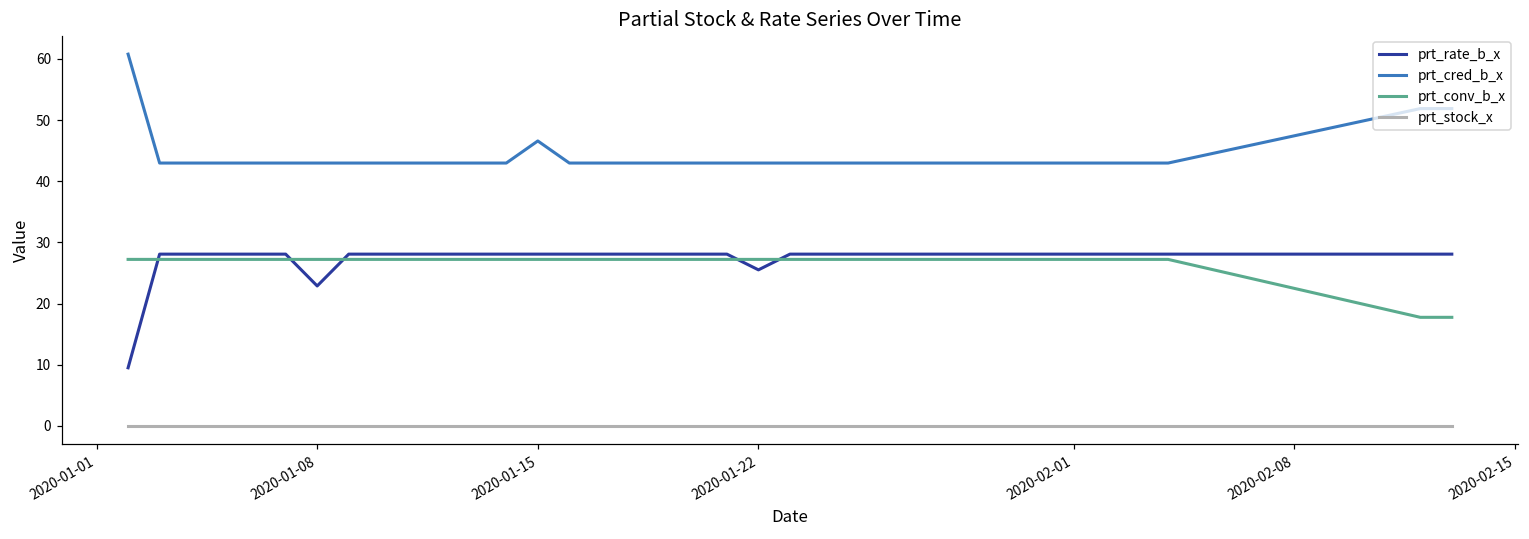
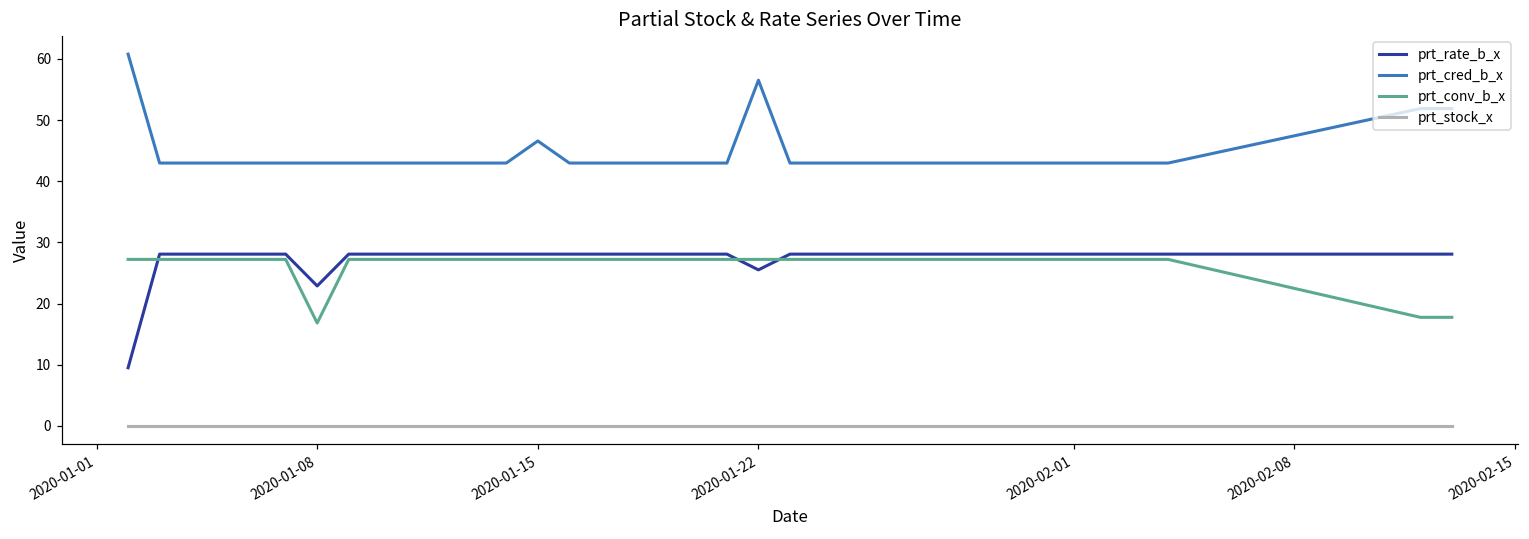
prt_conv_b_x, 2020-01-08: 27 -> 17
prt_cred_b_x, 2020-01-22: 43 -> 57
